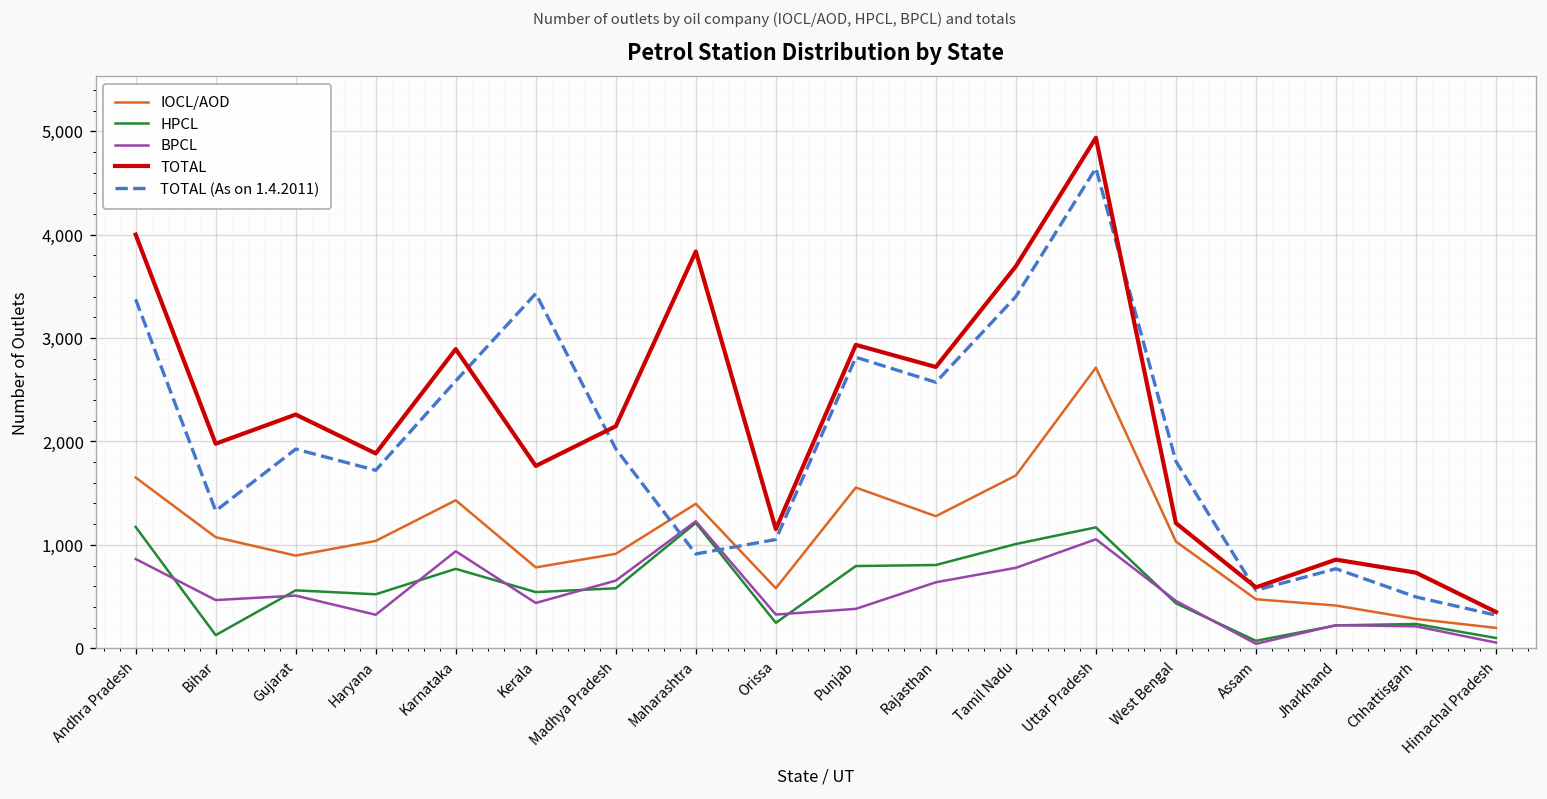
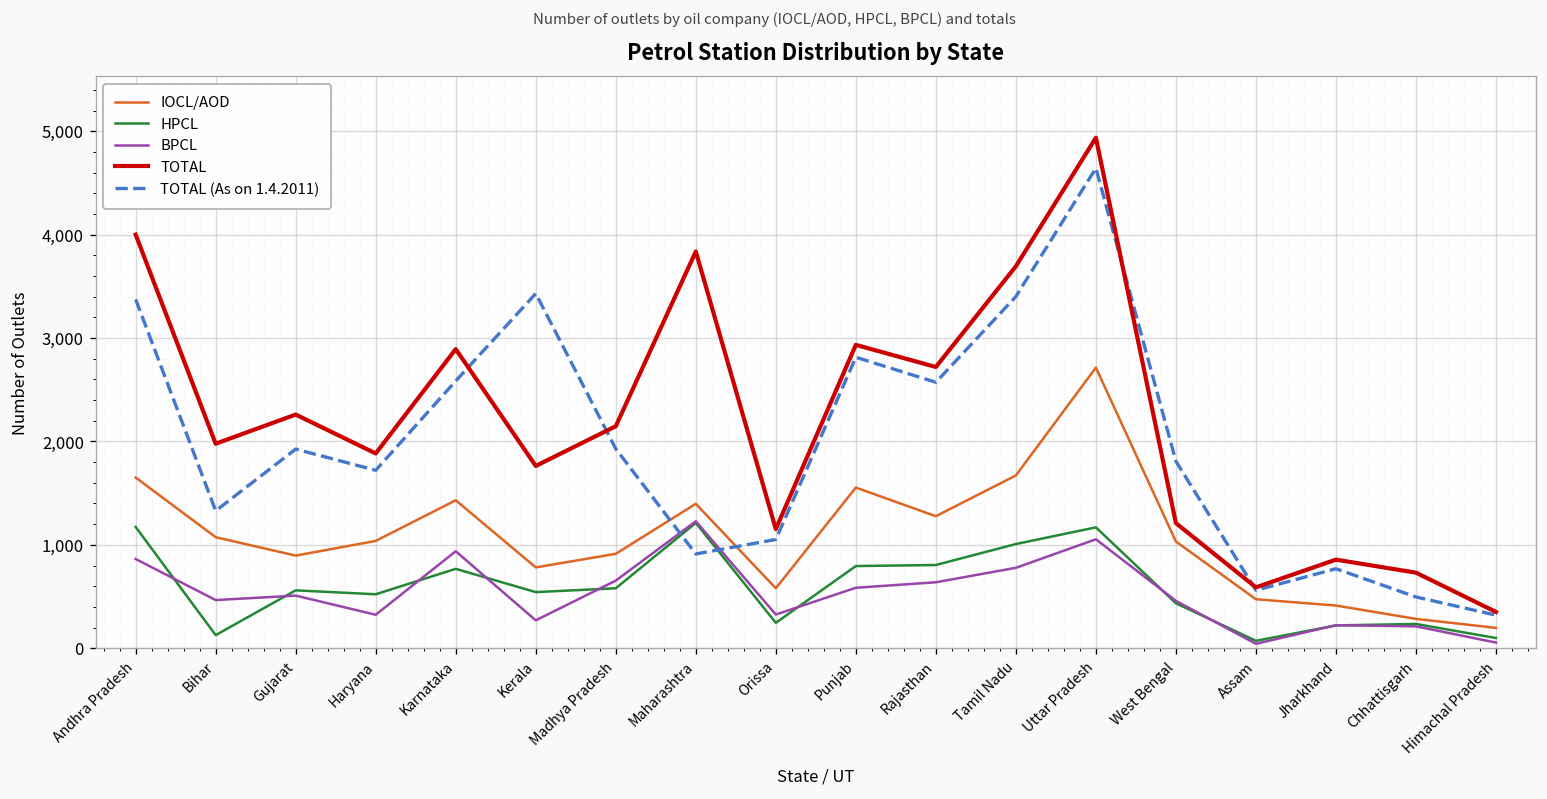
BPCL, Kerala: 400 -> 300
BPCL, Punjab: 400 -> 600
